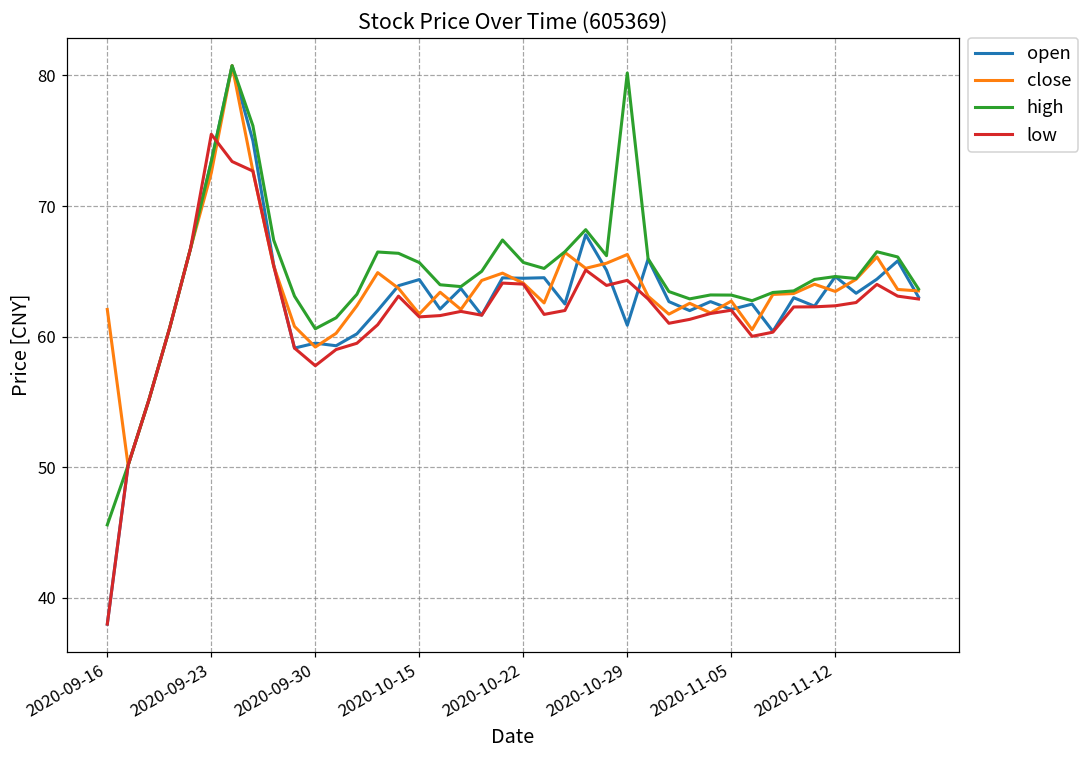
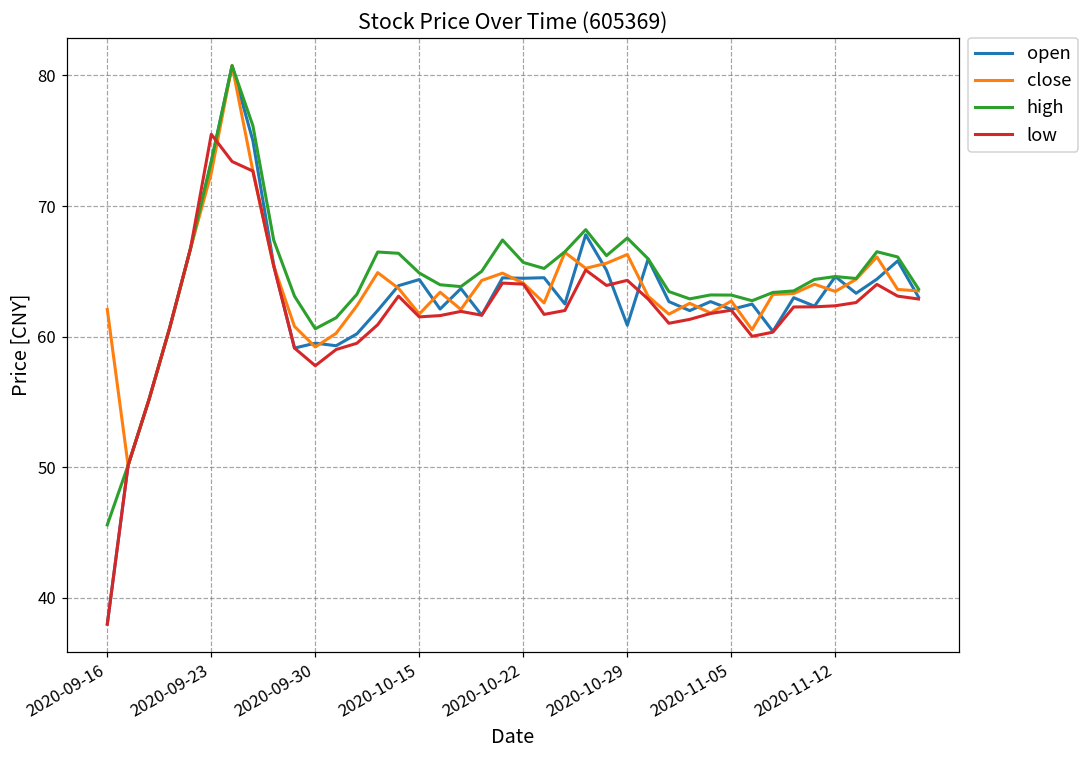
high, 2020-10-15: 65.7 -> 64.9
high, 2020-10-29: 80.2 -> 67.6
